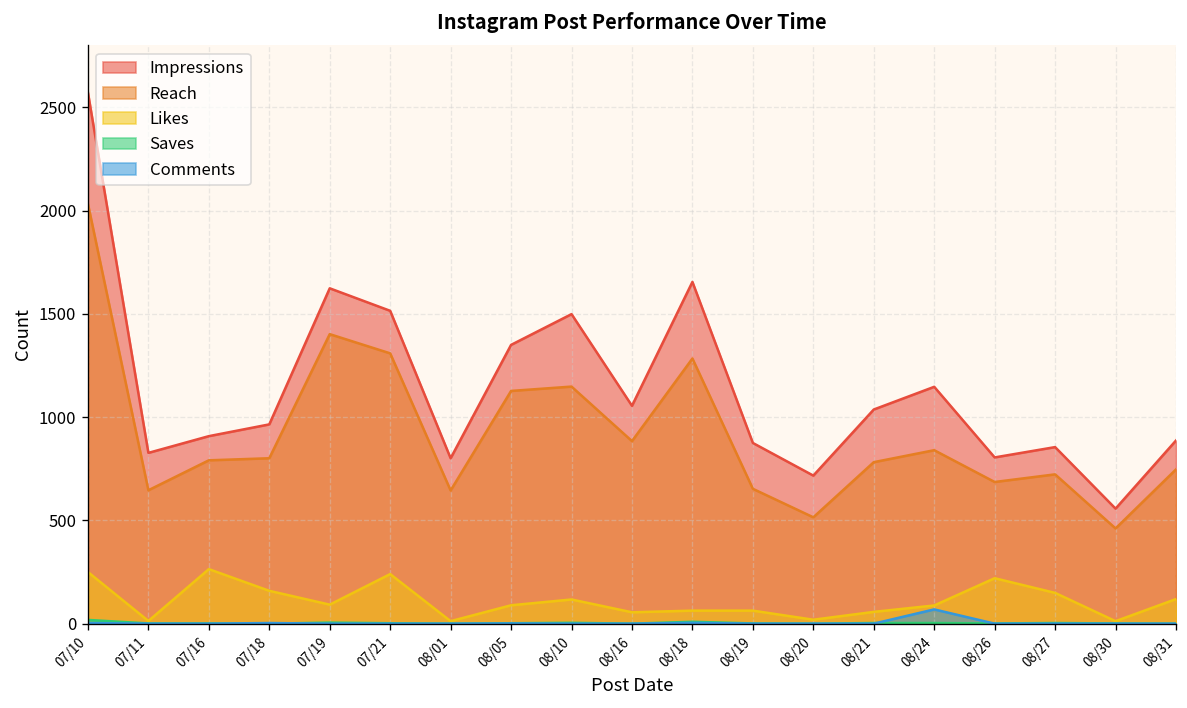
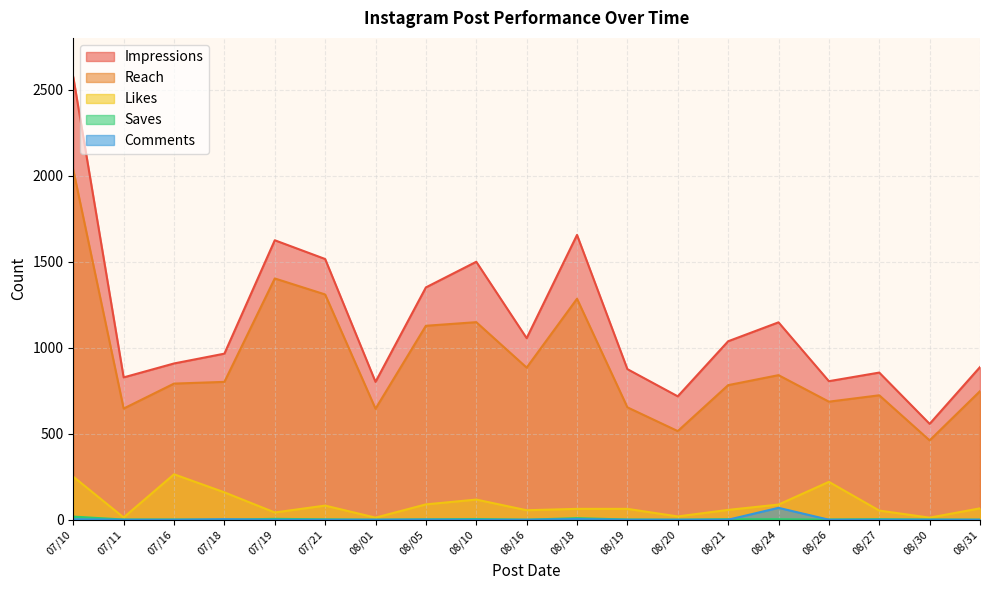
Likes, 07/19: 90 -> 40
Likes, 07/21: 240 -> 80
Likes, 08/27: 150 -> 50
Likes, 08/31: 120 -> 70
